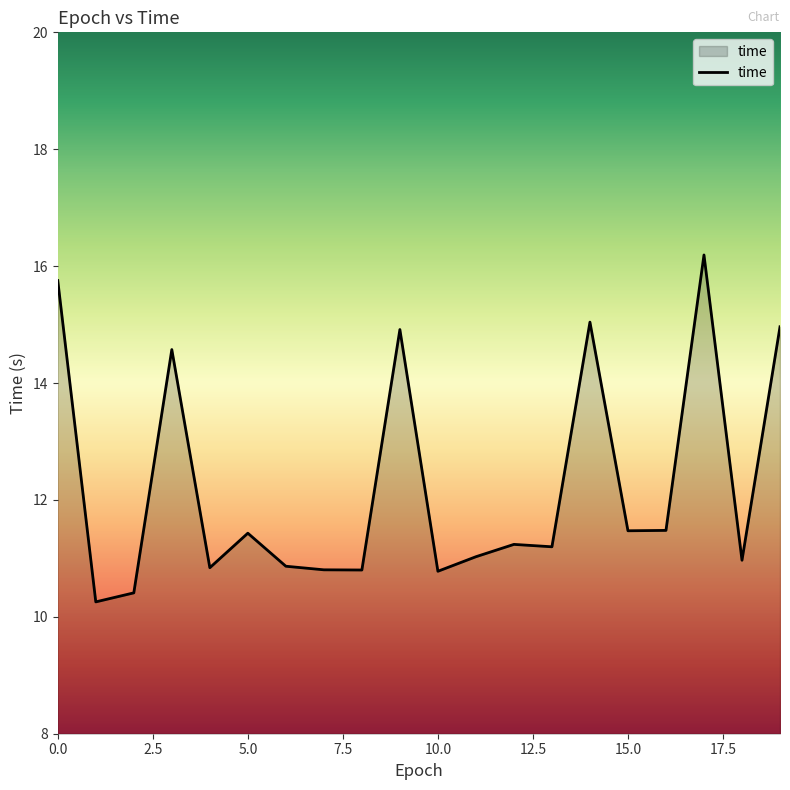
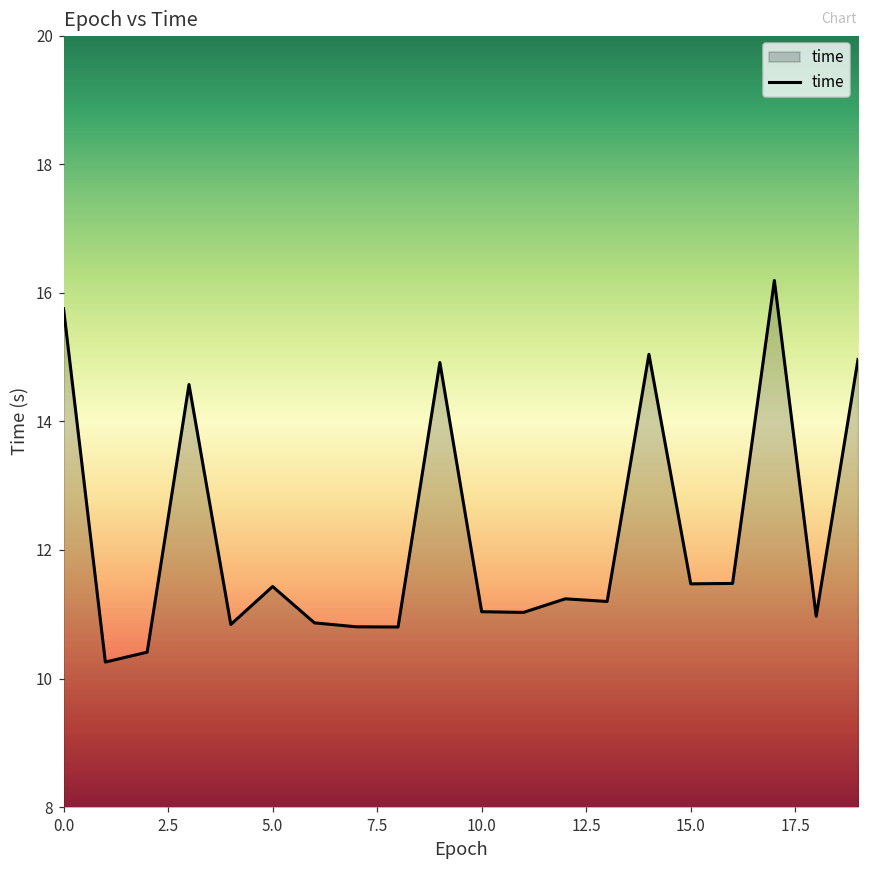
10.0: 10.8 -> 11.0
